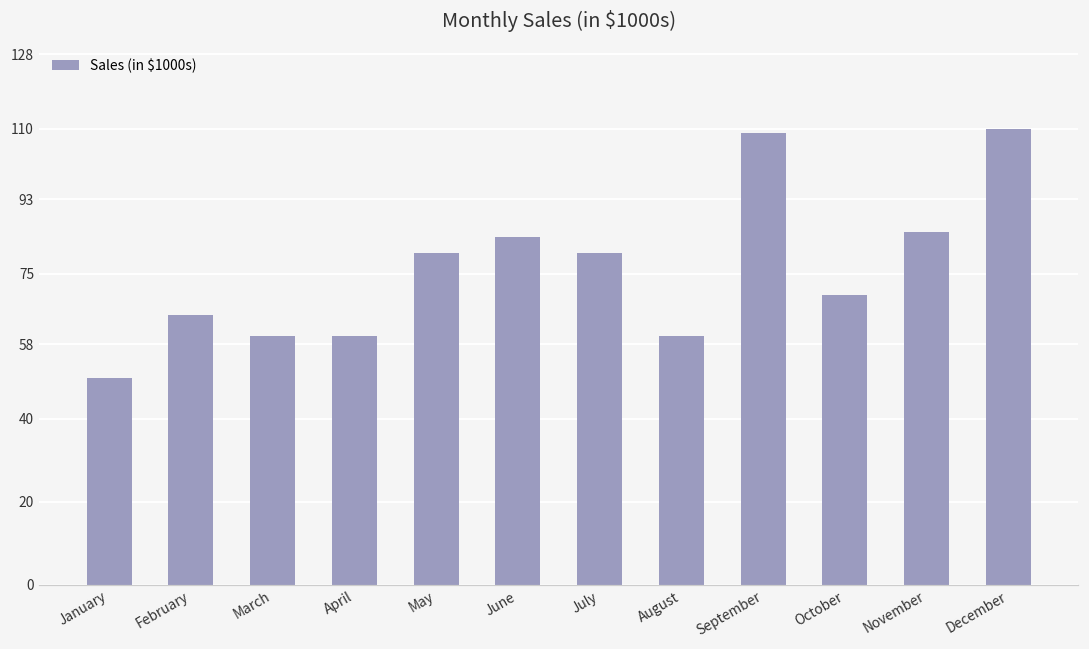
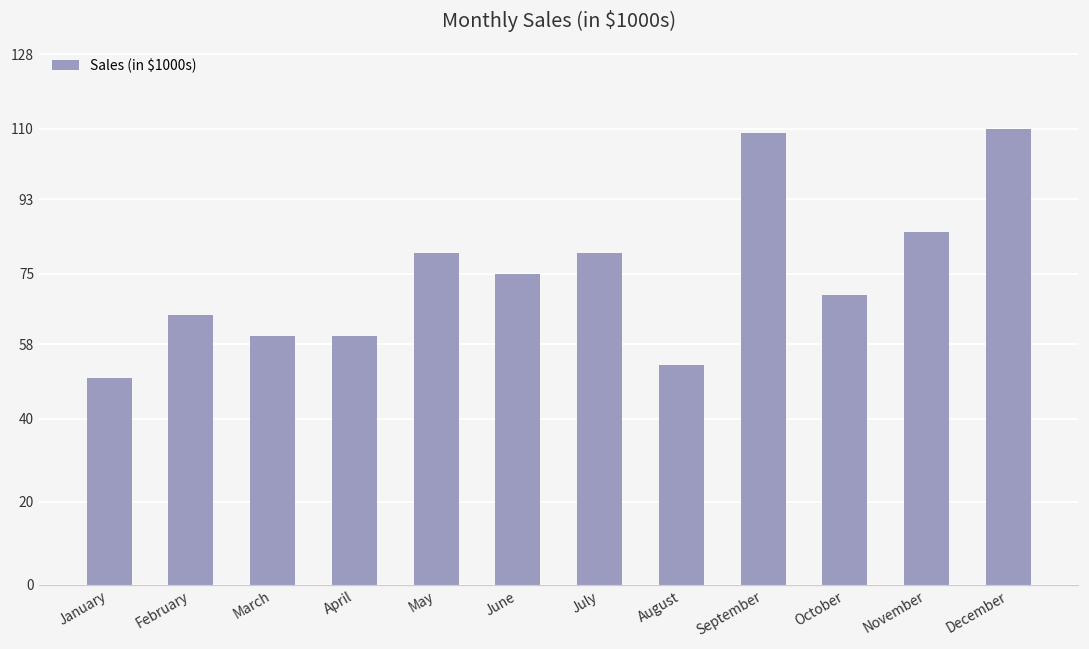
June: 84 -> 75
August: 60 -> 53
